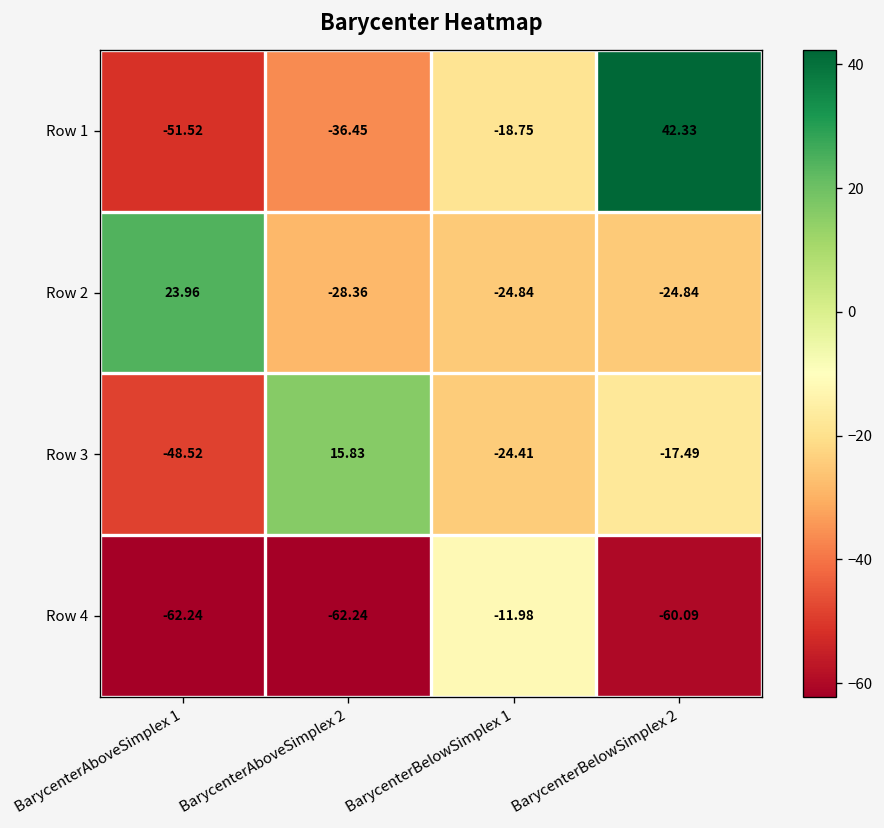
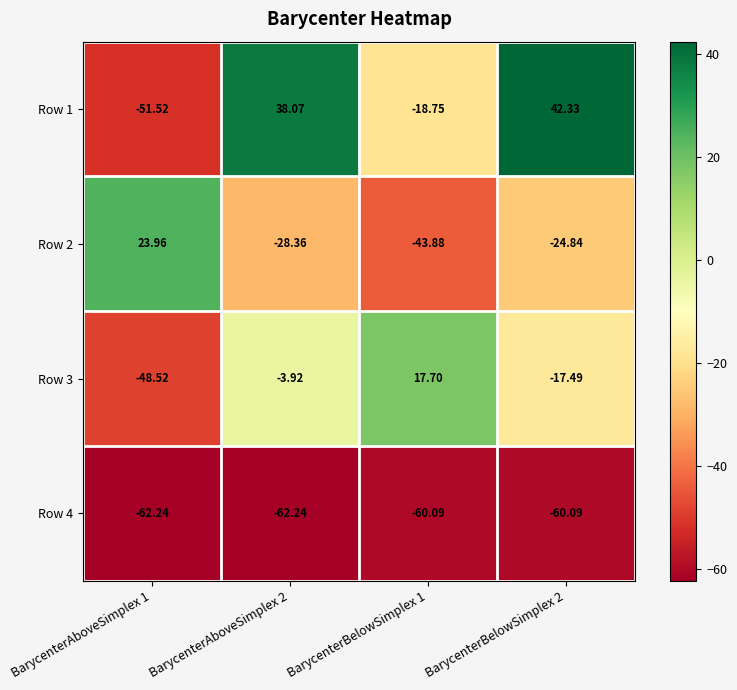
Row 1, BarycenterAboveSimplex 2: -36.45 -> 38.07
Row 2, BarycenterBelowSimplex 1: -24.84 -> -43.88
Row 3, BarycenterAboveSimplex 2: 15.83 -> -3.92
Row 3, BarycenterBelowSimplex 1: -24.41 -> 17.70
Row 4, BarycenterBelowSimplex 1: -11.98 -> -60.09
